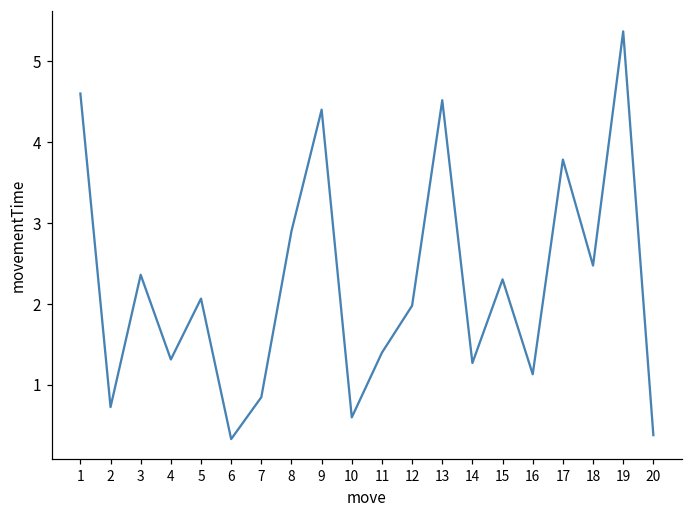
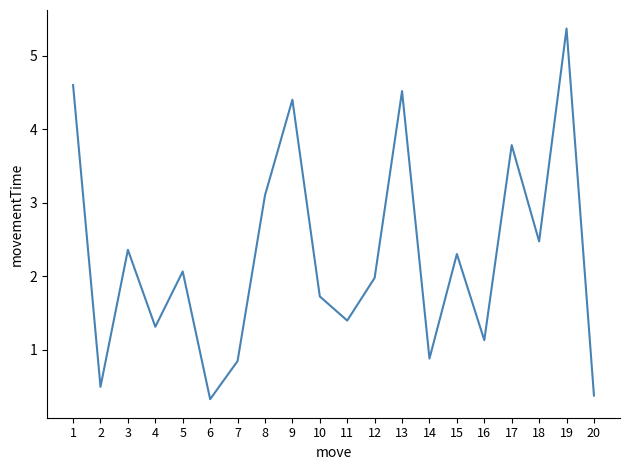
2: 0.7 -> 0.5
8: 2.9 -> 3.1
10: 0.6 -> 1.7
14: 1.3 -> 0.9
